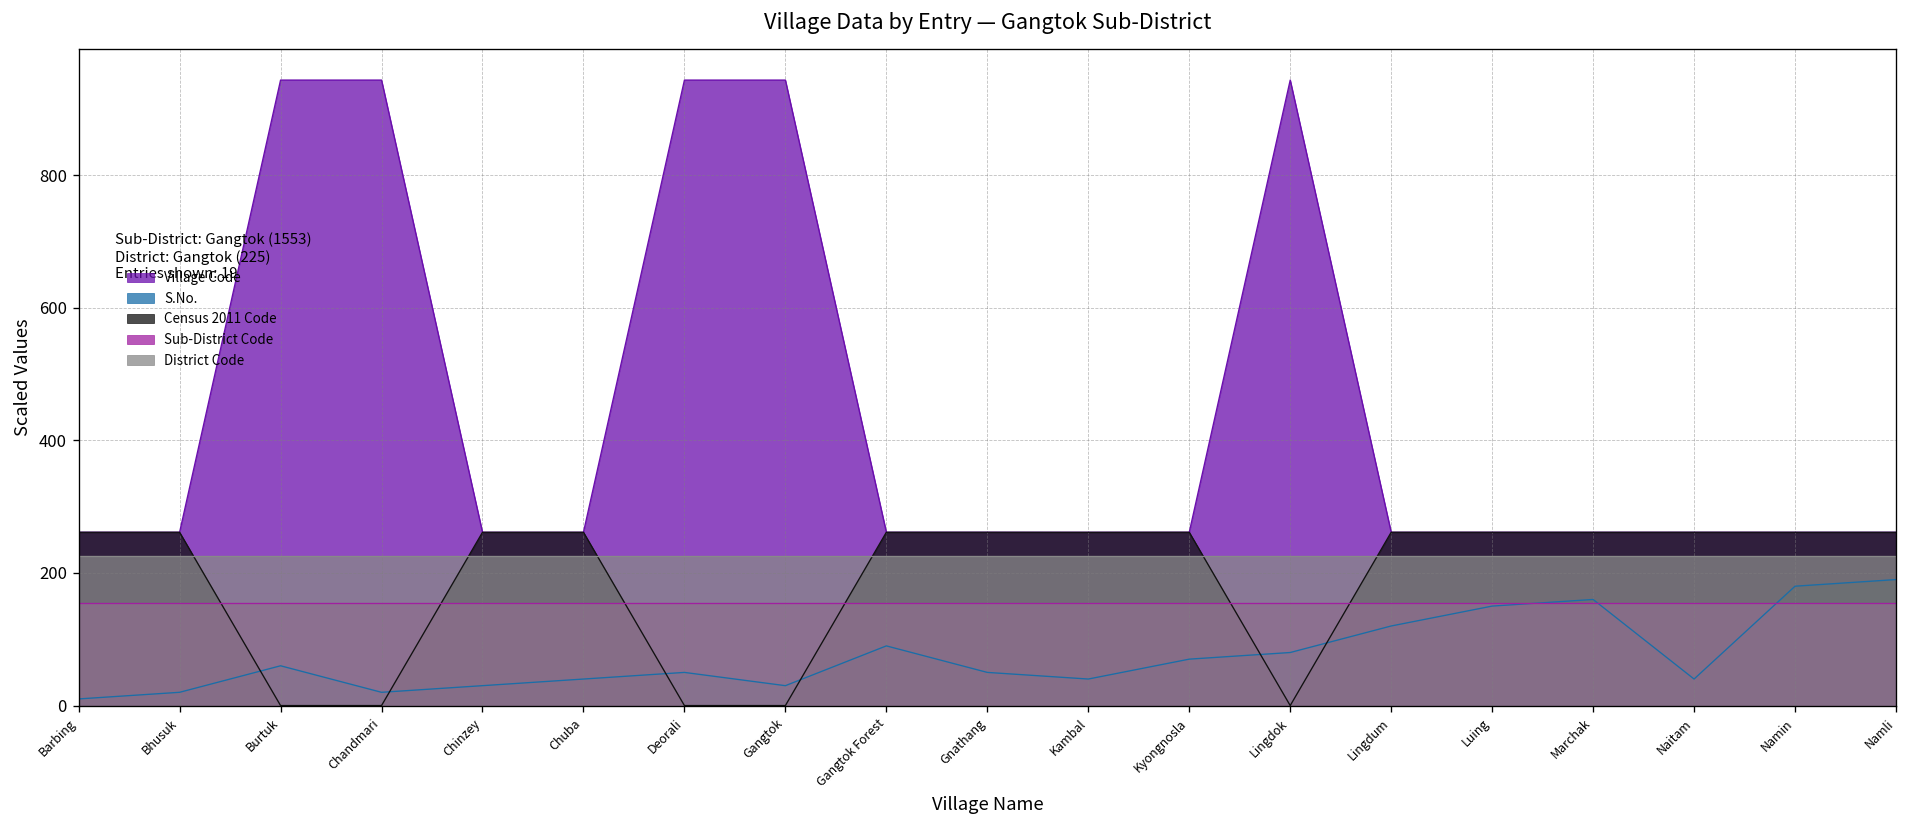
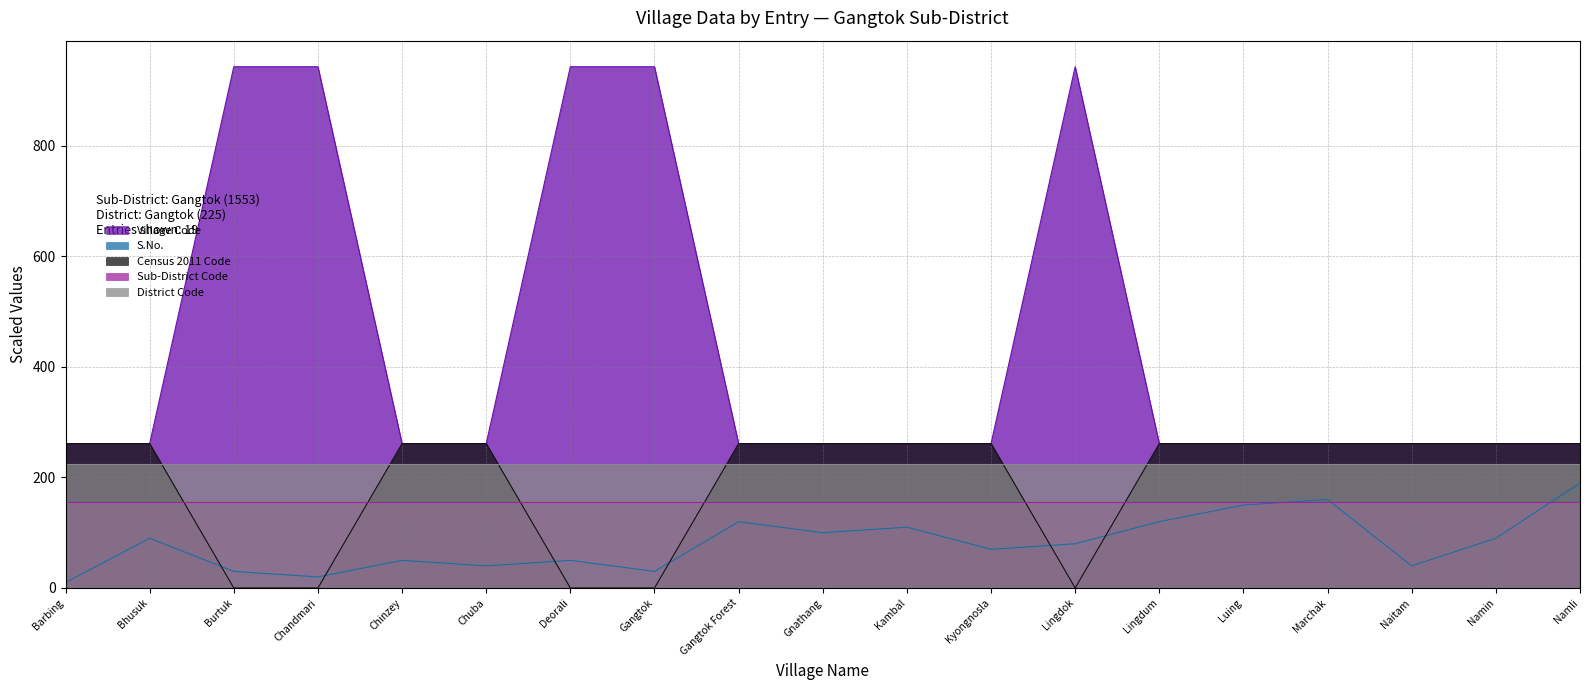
S.No., Bhusuk: 20 -> 90
S.No., Burtuk: 60 -> 30
S.No., Chinzey: 30 -> 50
S.No., Gangtok Forest: 90 -> 120
S.No., Gnathang: 50 -> 100
S.No., Kambal: 40 -> 110
S.No., Namin: 180 -> 90
